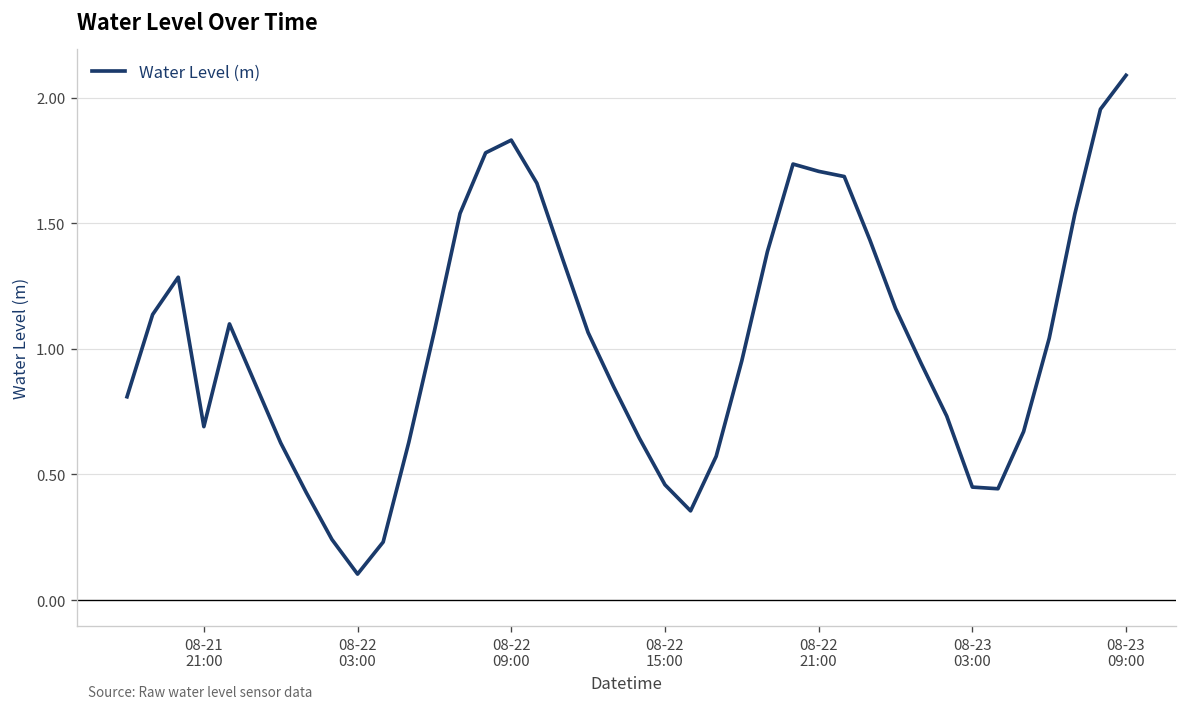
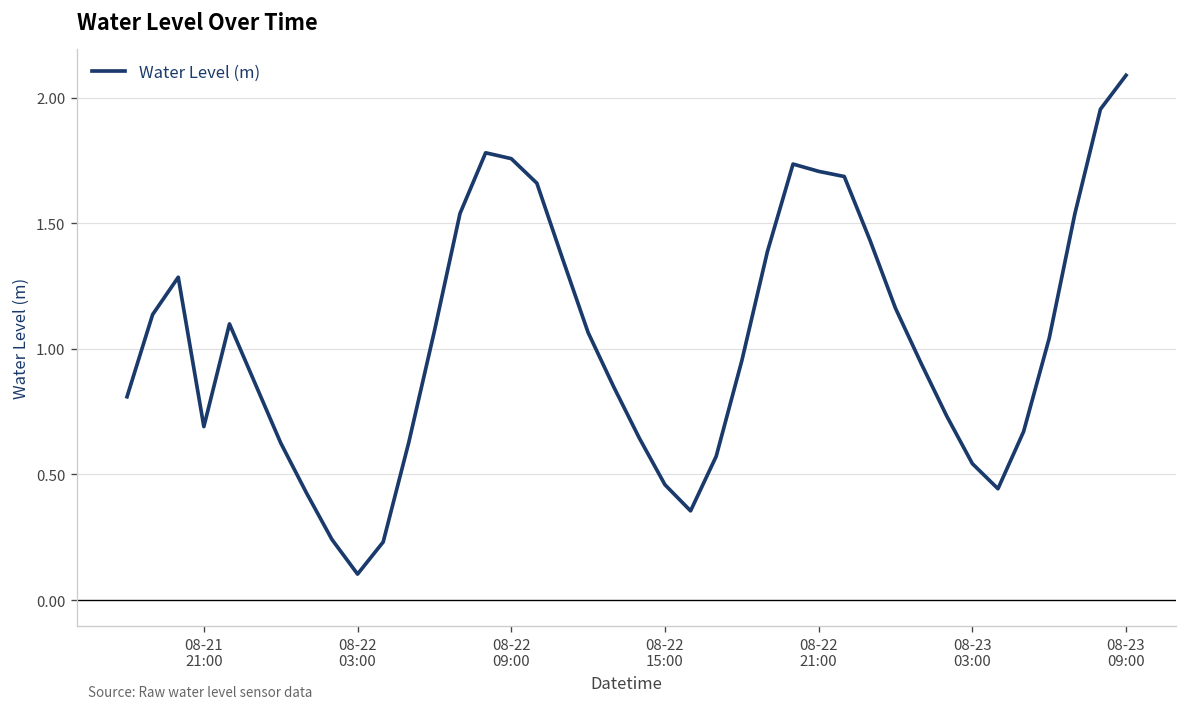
08-22 09:00: 1.83 -> 1.76
08-23 03:00: 0.45 -> 0.54
